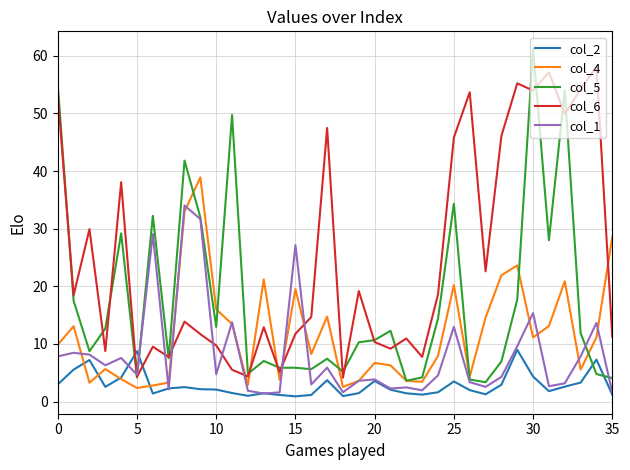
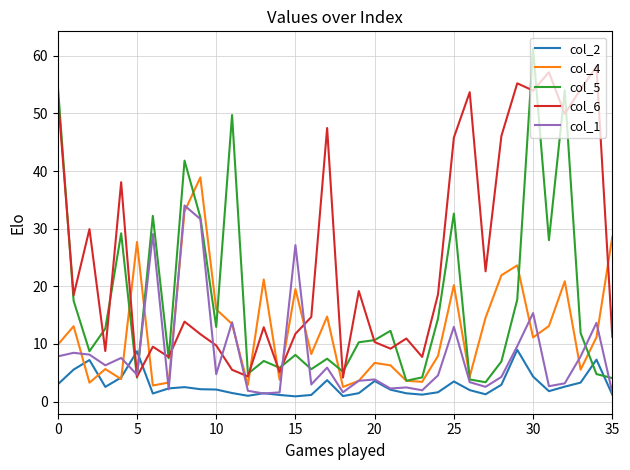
col_4, 5: 2 -> 28
col_5, 15: 6 -> 8
col_5, 25: 34 -> 33
